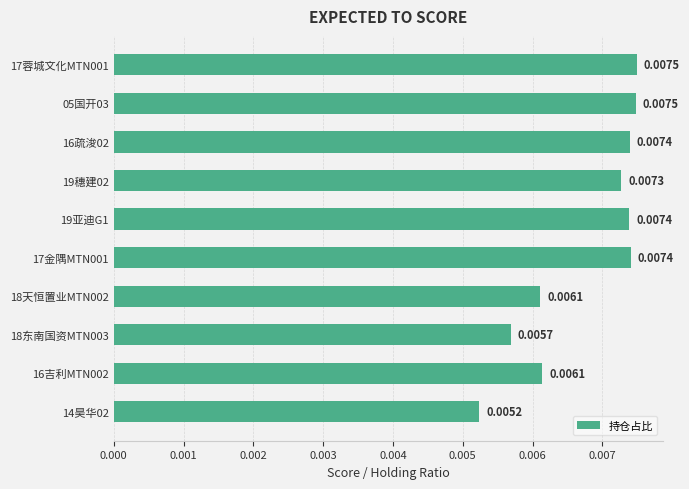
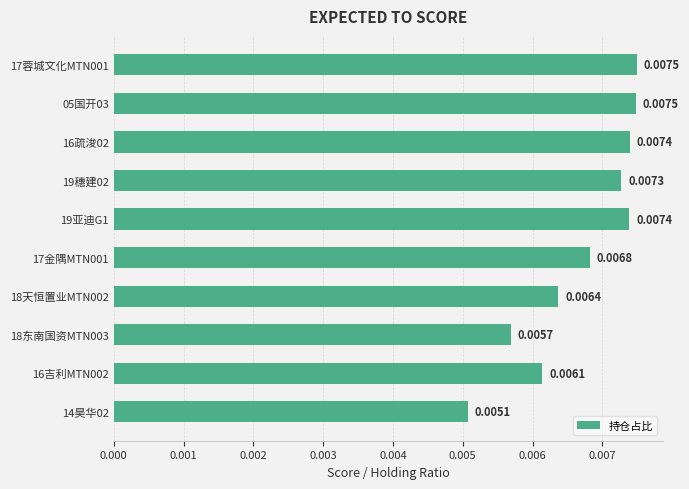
17金隅MTN001: 0.0074 -> 0.0068
18天恒置业MTN002: 0.0061 -> 0.0064
14昊华02: 0.0052 -> 0.0051
